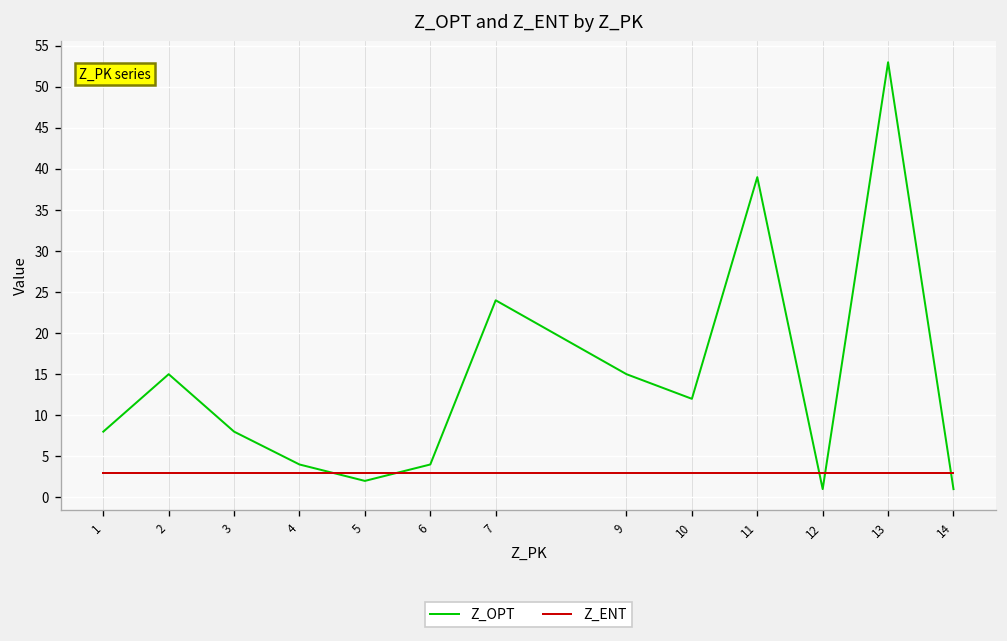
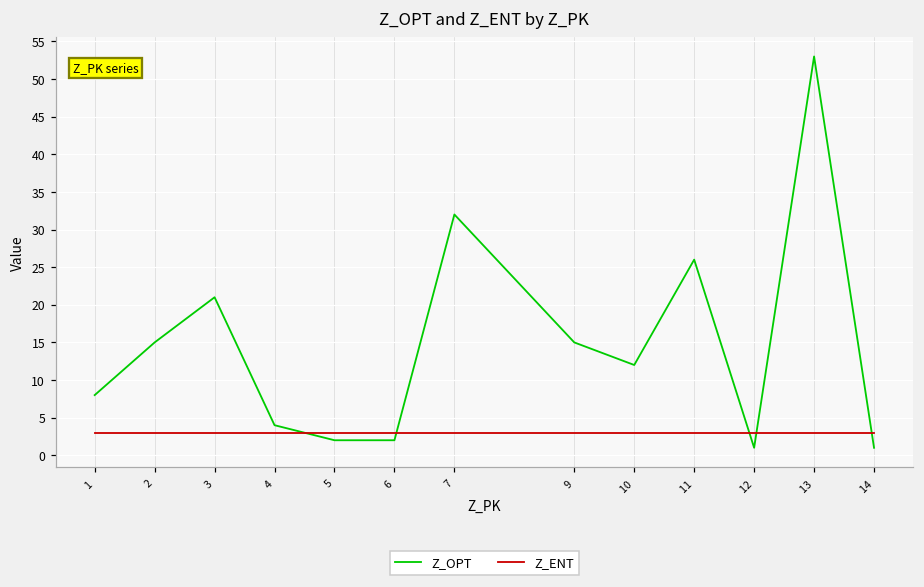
Z_OPT, 3: 8 -> 21
Z_OPT, 6: 4 -> 2
Z_OPT, 7: 24 -> 32
Z_OPT, 11: 39 -> 26
